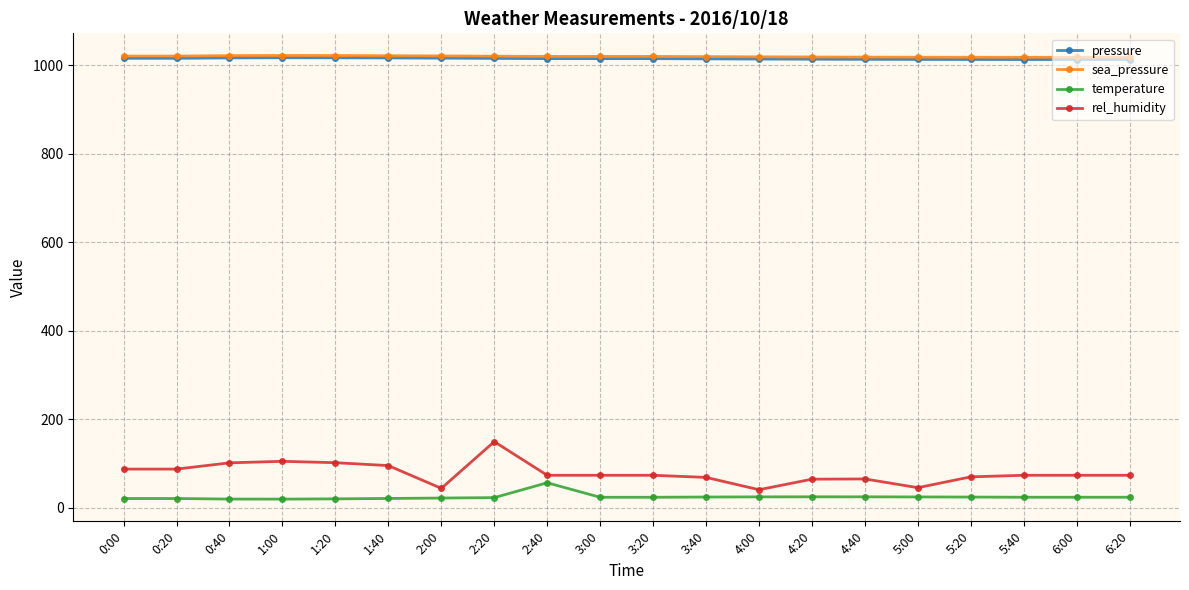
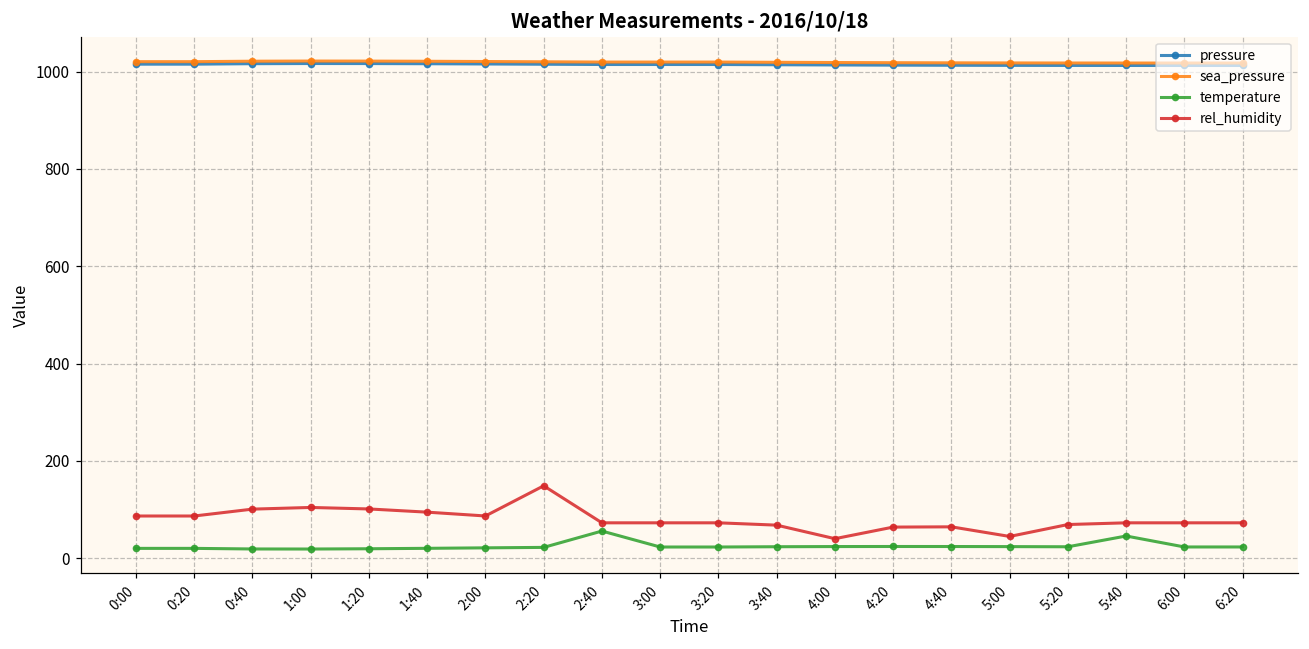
rel_humidity, 2:00: 40 -> 90
temperature, 5:40: 20 -> 50
